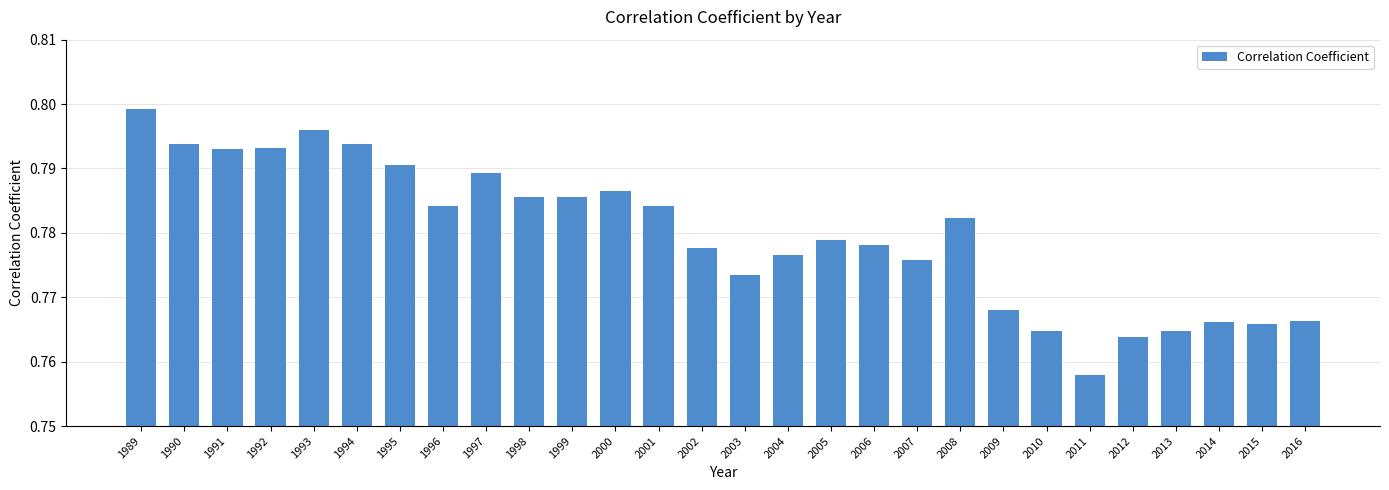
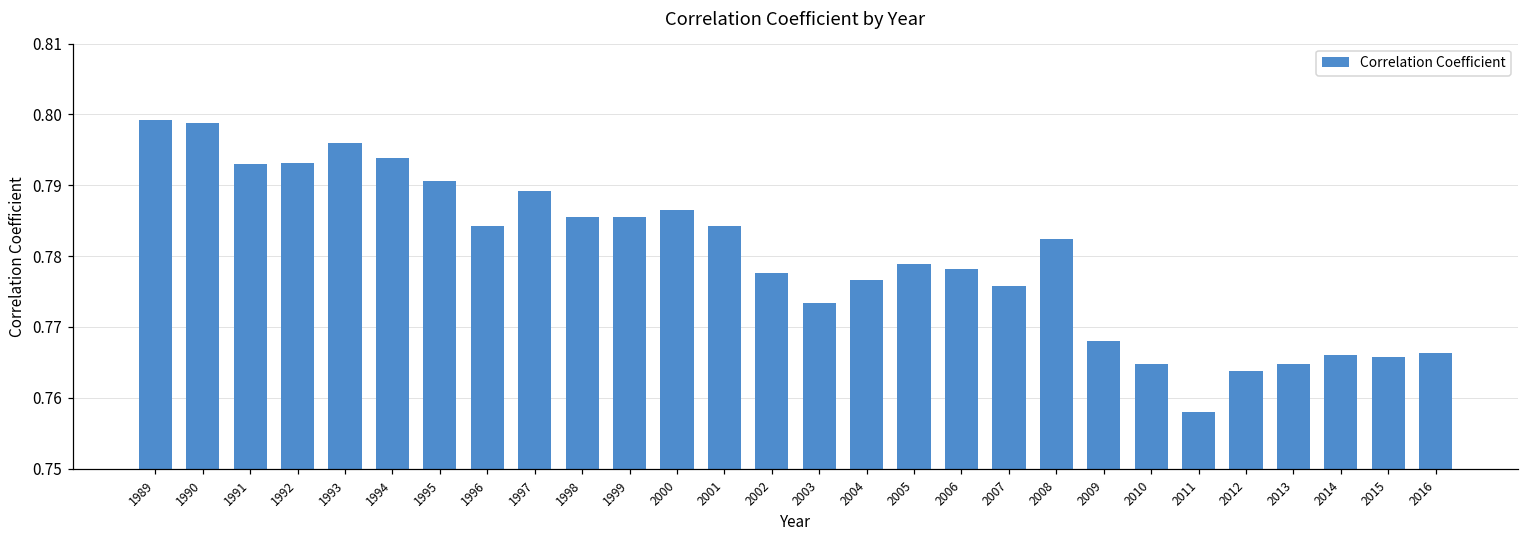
1990: 0.794 -> 0.799
